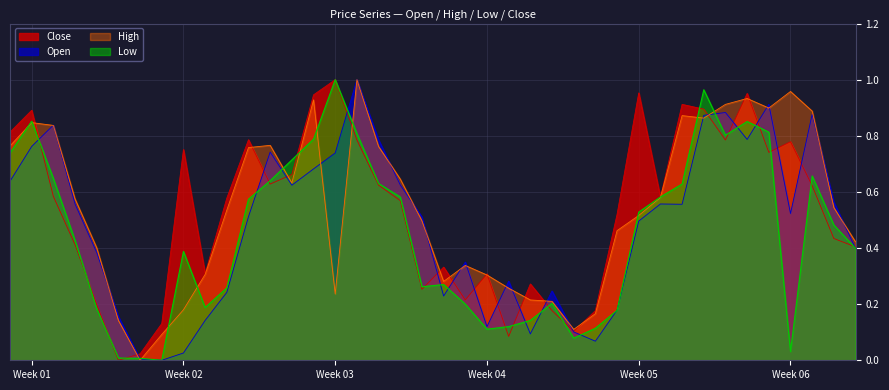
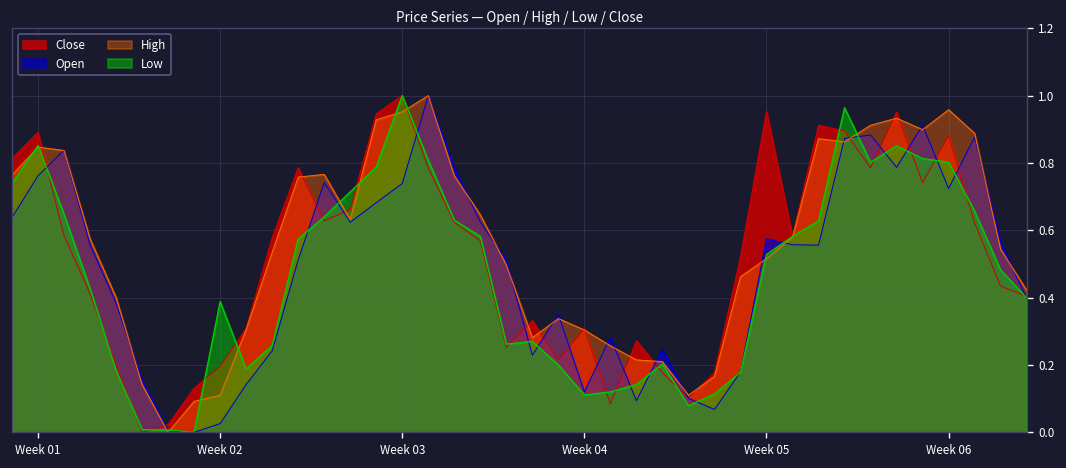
Close, Week 02: 0.75 -> 0.20
High, Week 02: 0.18 -> 0.11
High, Week 03: 0.24 -> 0.95
Open, Week 05: 0.50 -> 0.58
Close, Week 06: 0.78 -> 0.88
Open, Week 06: 0.52 -> 0.72
Low, Week 06: 0.03 -> 0.80
